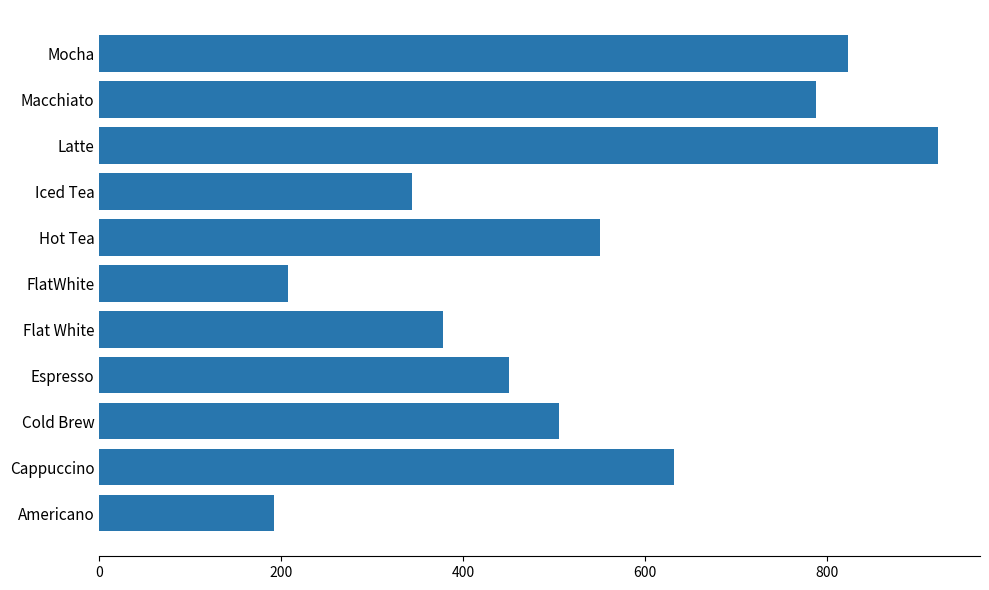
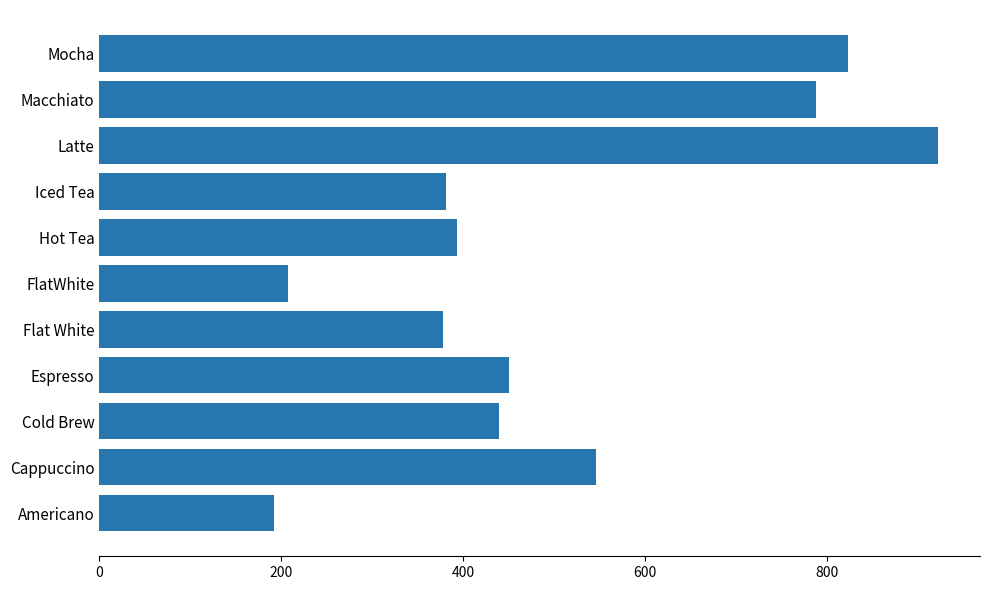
Iced Tea: 340 -> 380
Hot Tea: 550 -> 390
Cold Brew: 510 -> 440
Cappuccino: 630 -> 550
